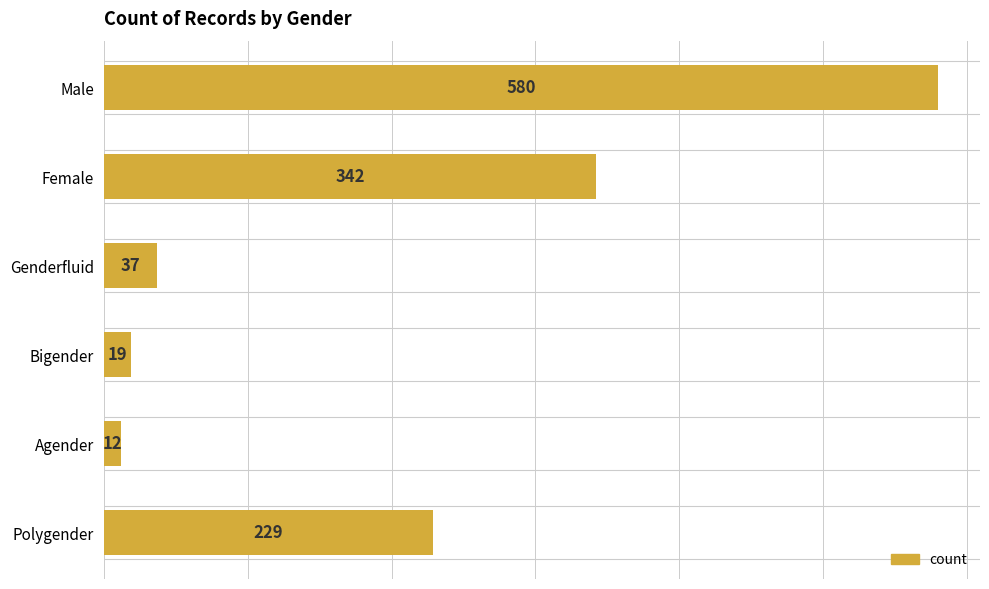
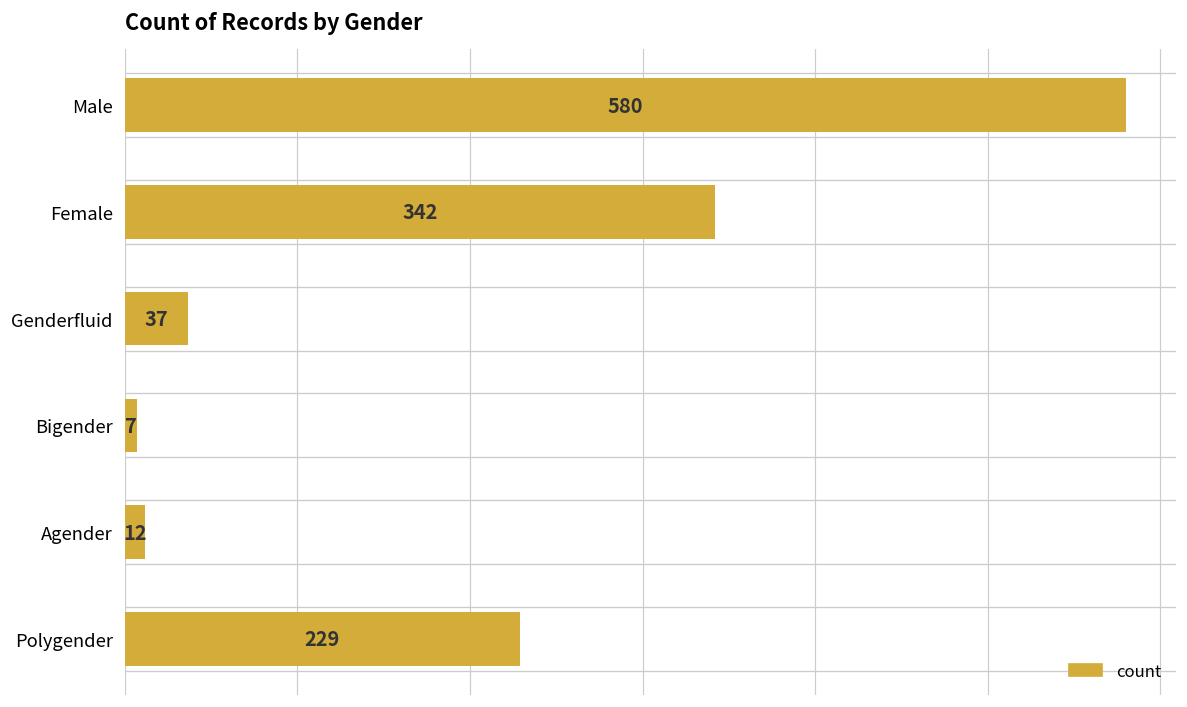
Bigender: 19 -> 7
